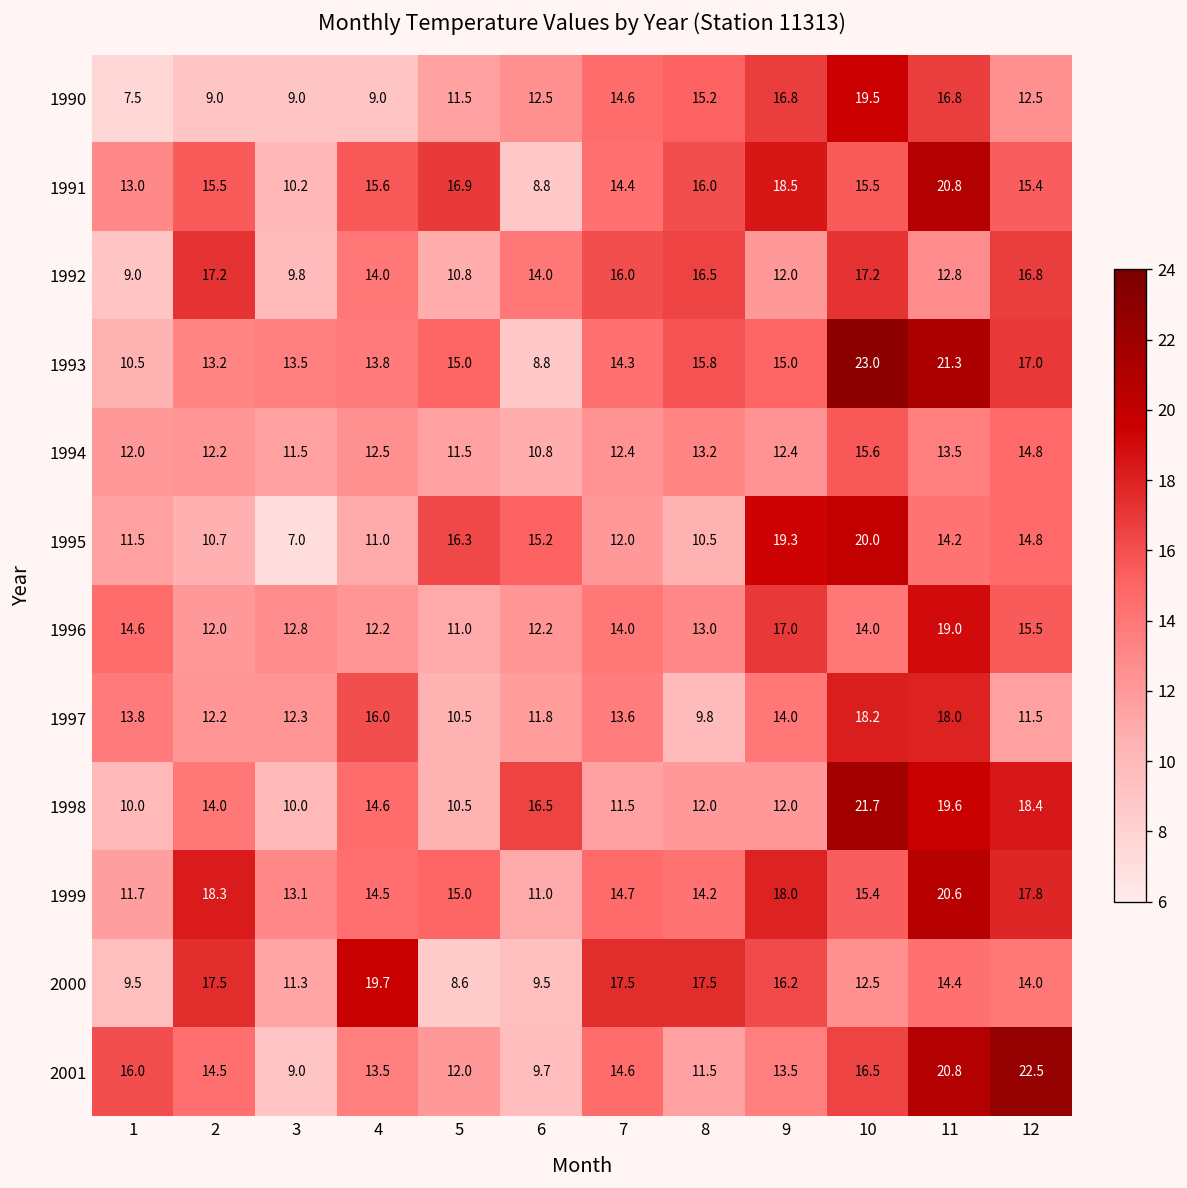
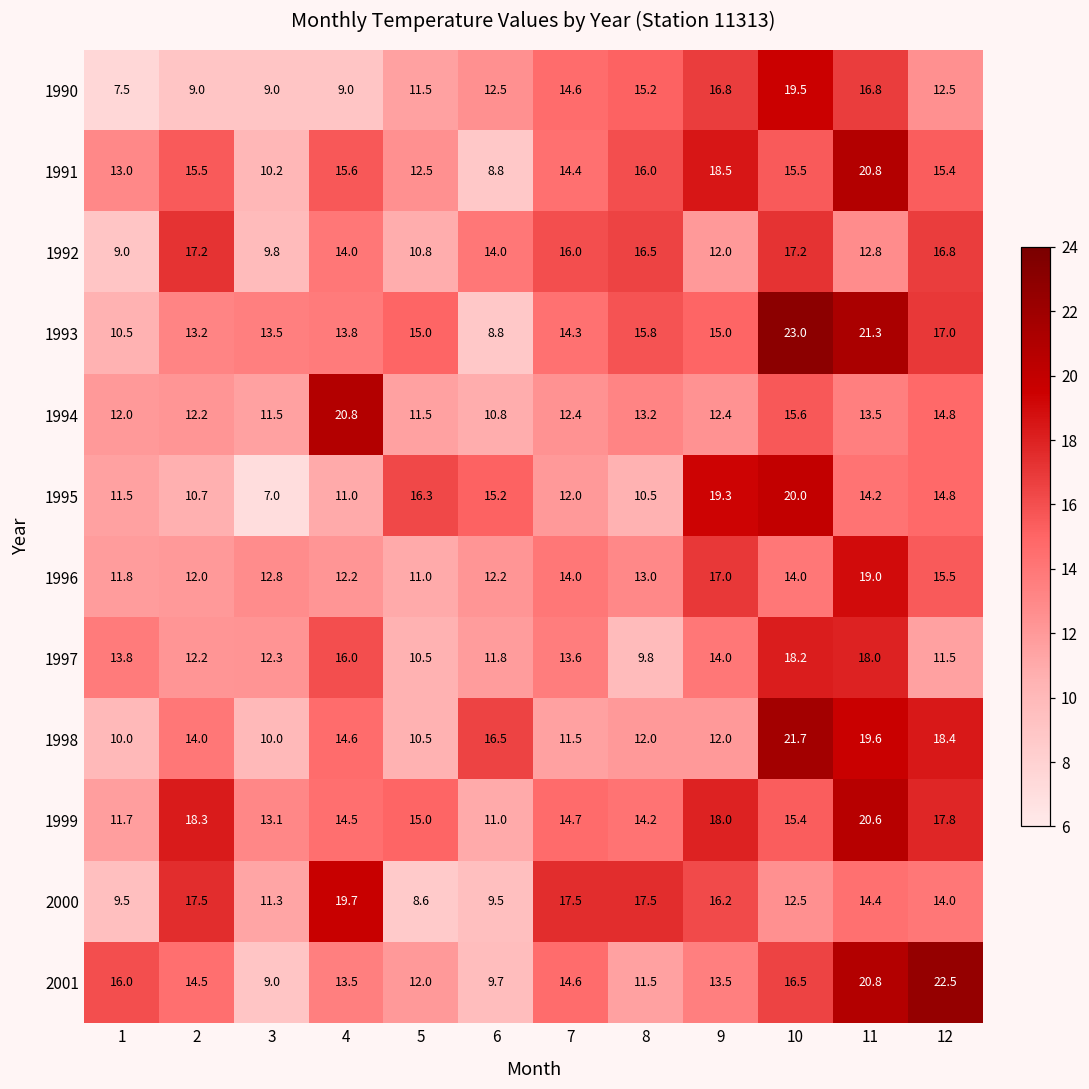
1991, 5: 16.9 -> 12.5
1994, 4: 12.5 -> 20.8
1996, 1: 14.6 -> 11.8
